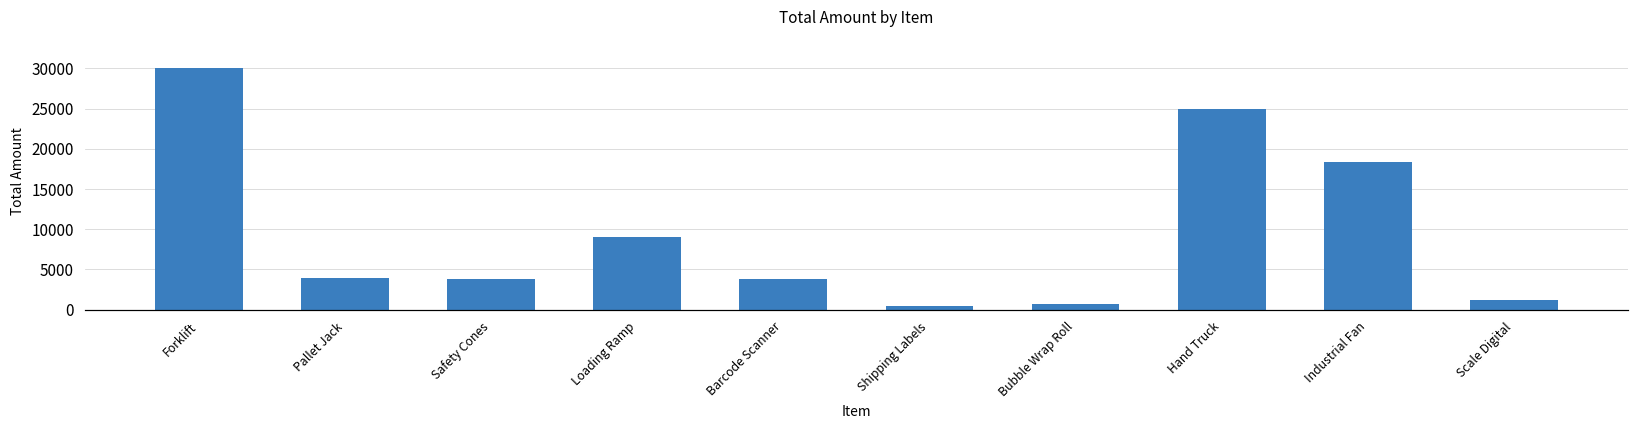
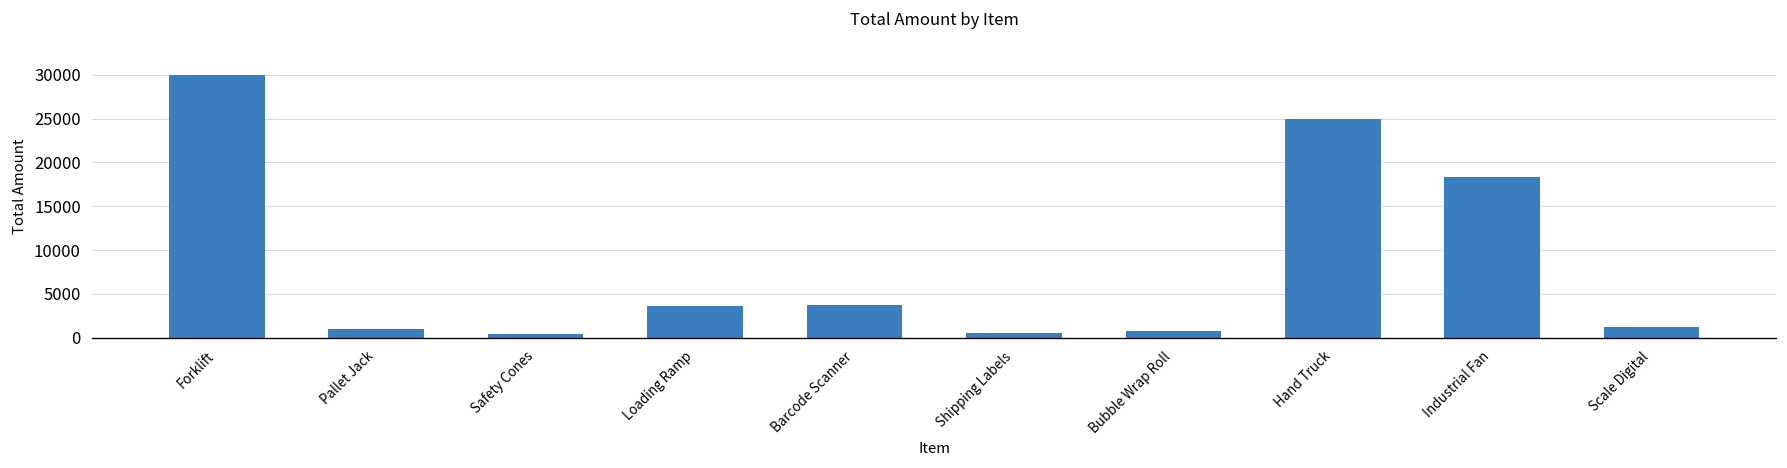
Pallet Jack: 4000 -> 1000
Safety Cones: 4000 -> 0
Loading Ramp: 9000 -> 4000
